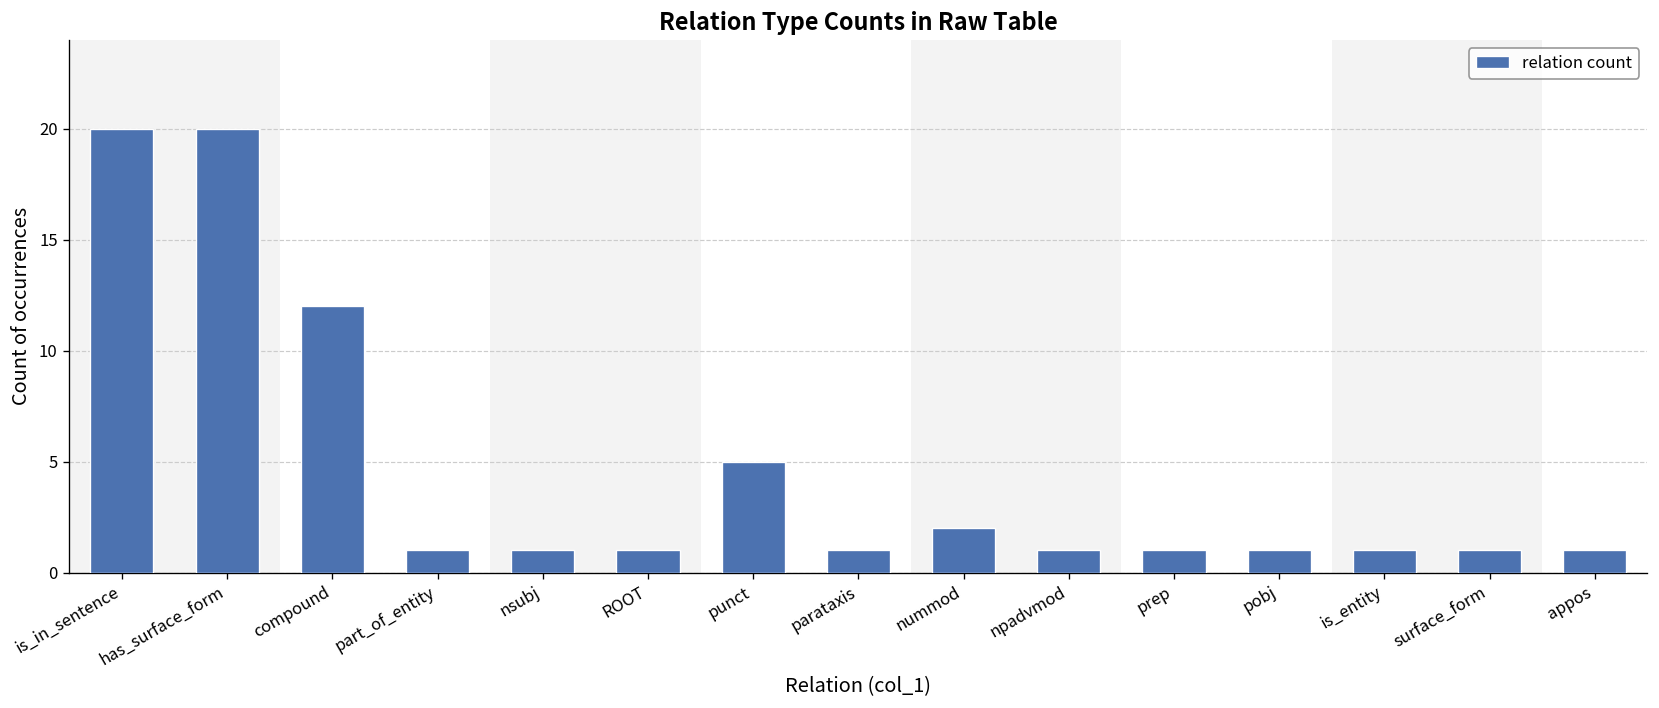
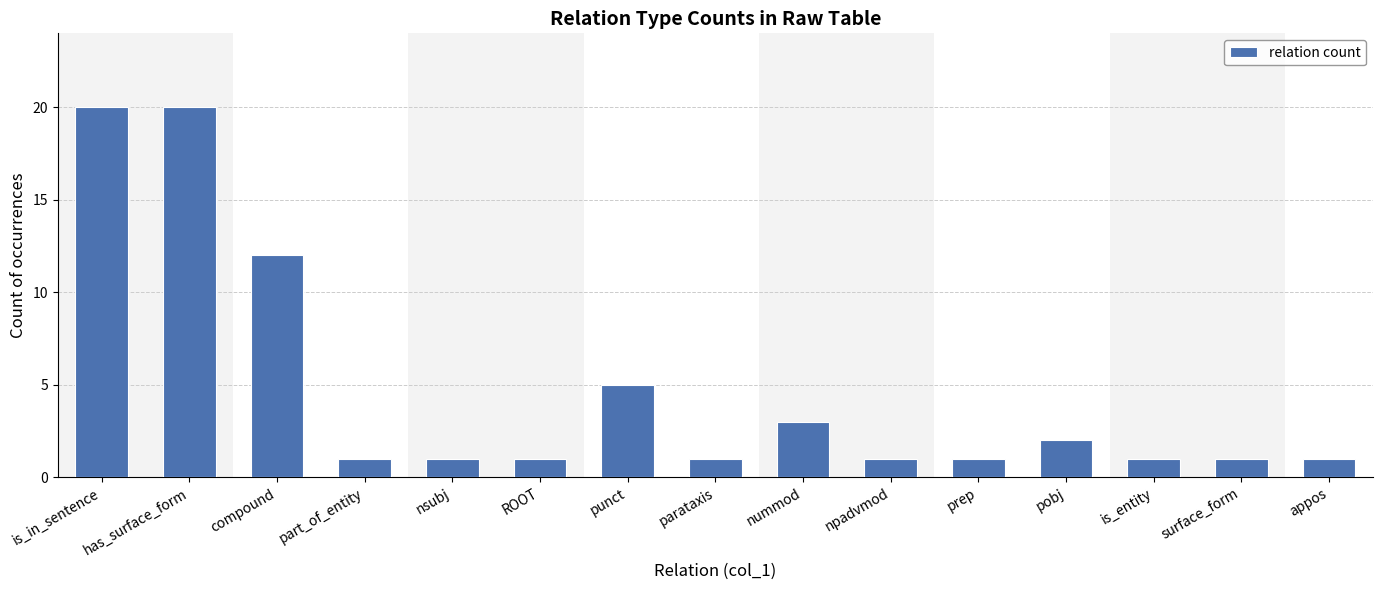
nummod: 2 -> 3
pobj: 1 -> 2
